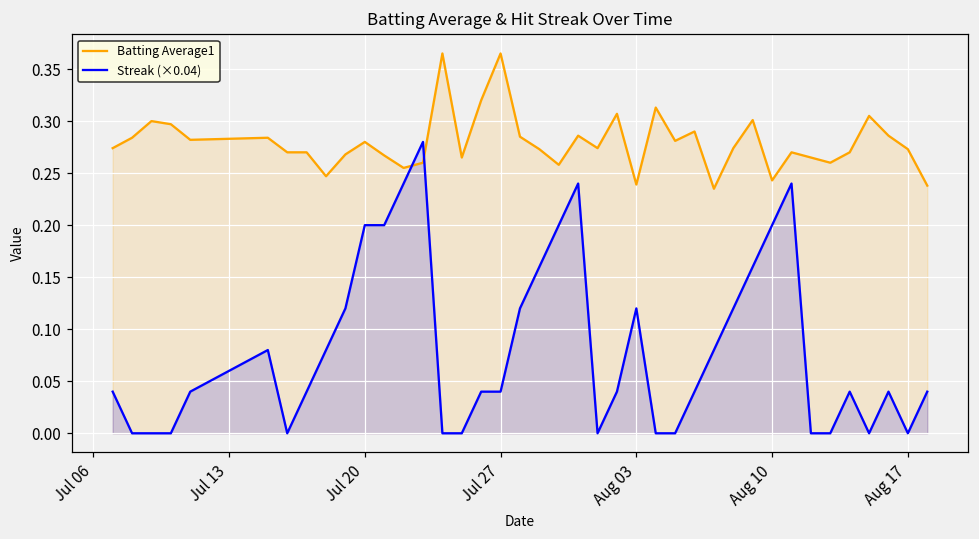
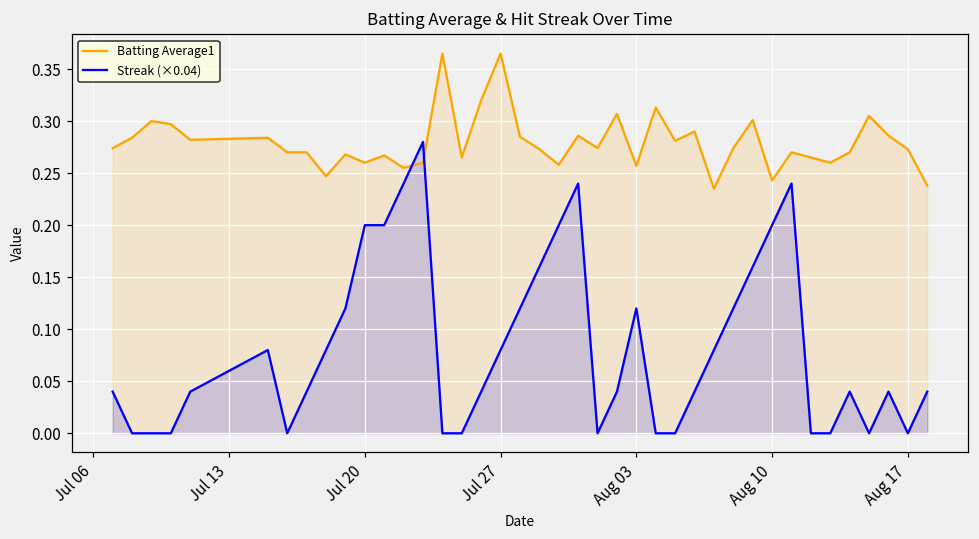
Batting Average1, Jul 20: 0.28 -> 0.26
Streak (×0.04), Jul 27: 0.04 -> 0.08
Batting Average1, Aug 03: 0.24 -> 0.26
